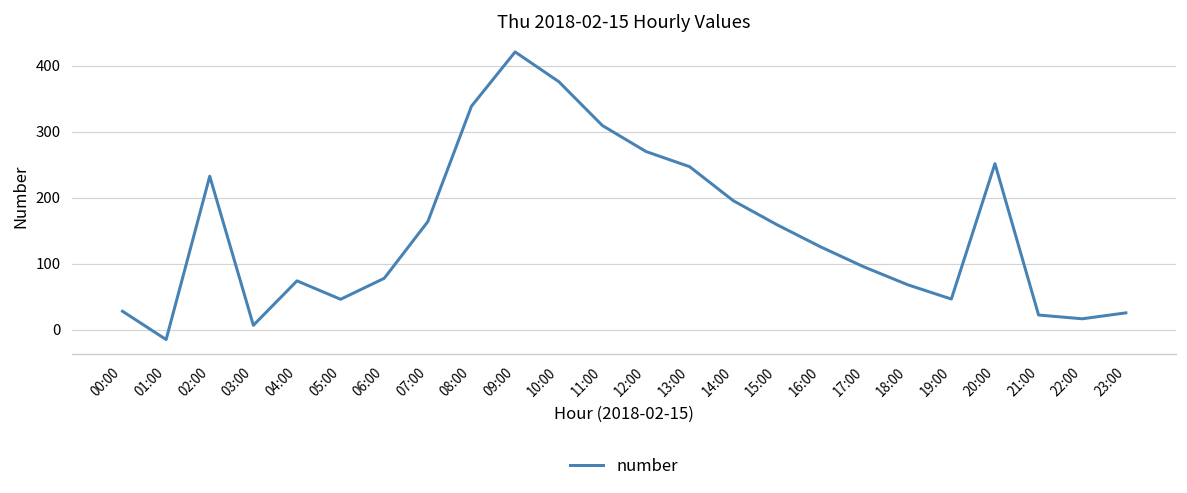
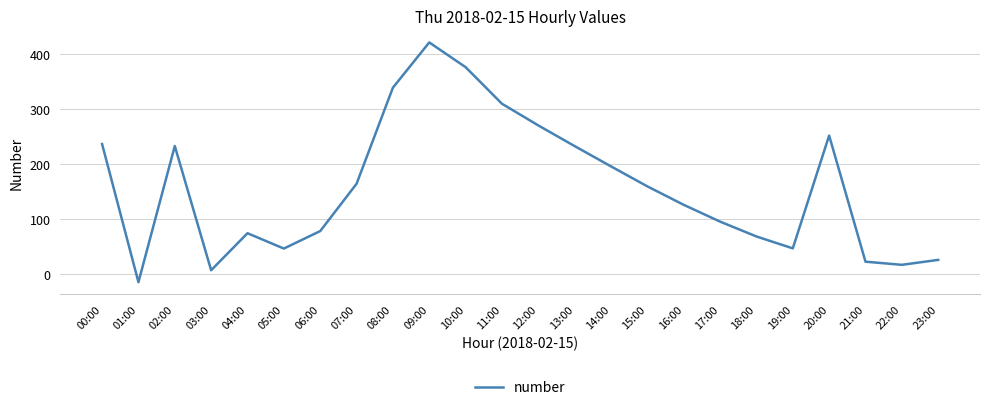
00:00: 30 -> 240
13:00: 250 -> 230
